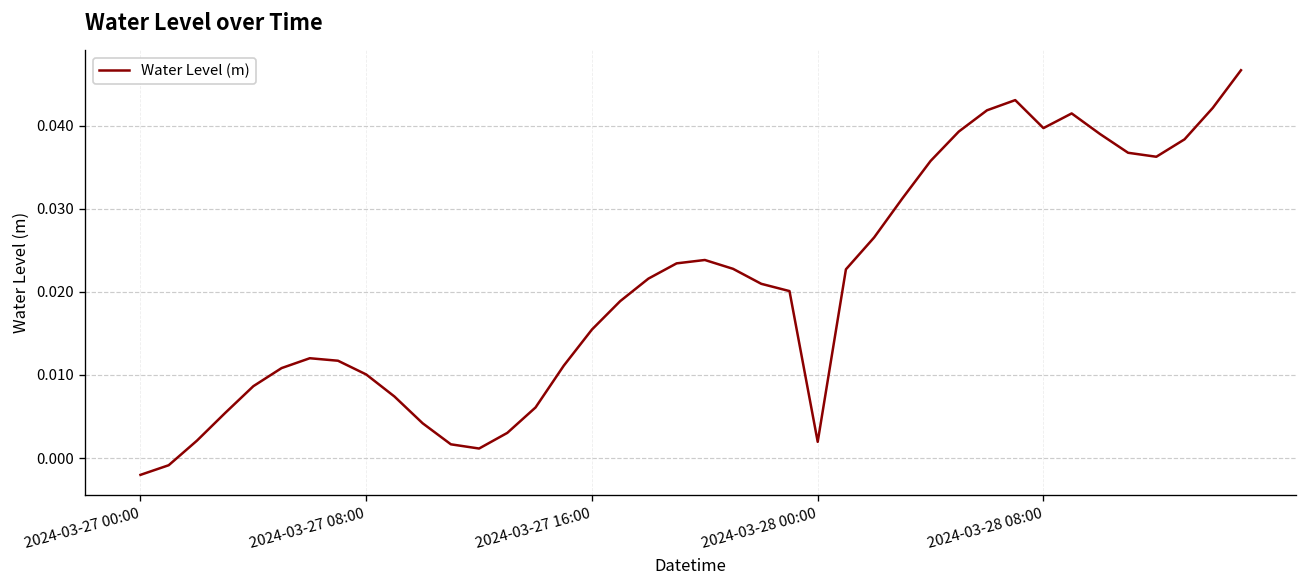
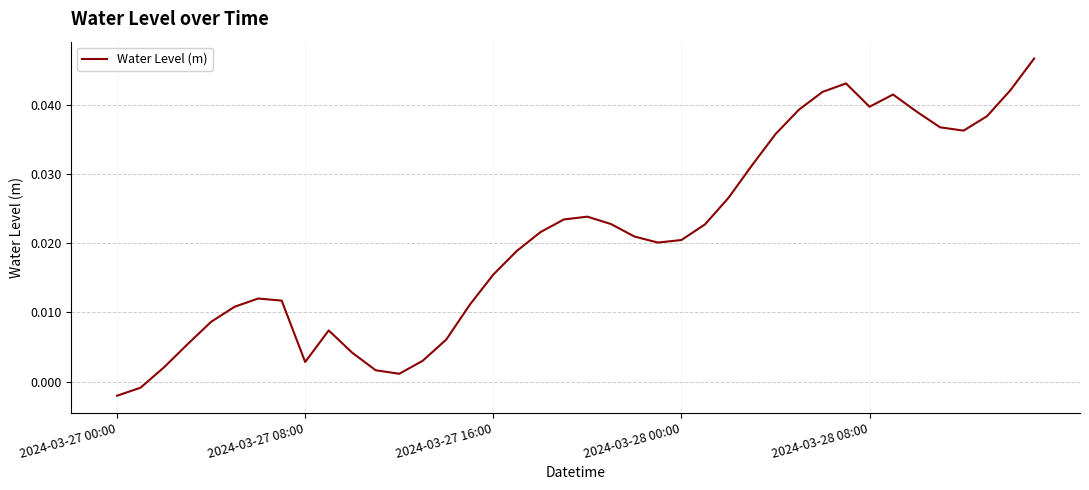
2024-03-27 08:00: 0.010 -> 0.003
2024-03-28 00:00: 0.002 -> 0.020
